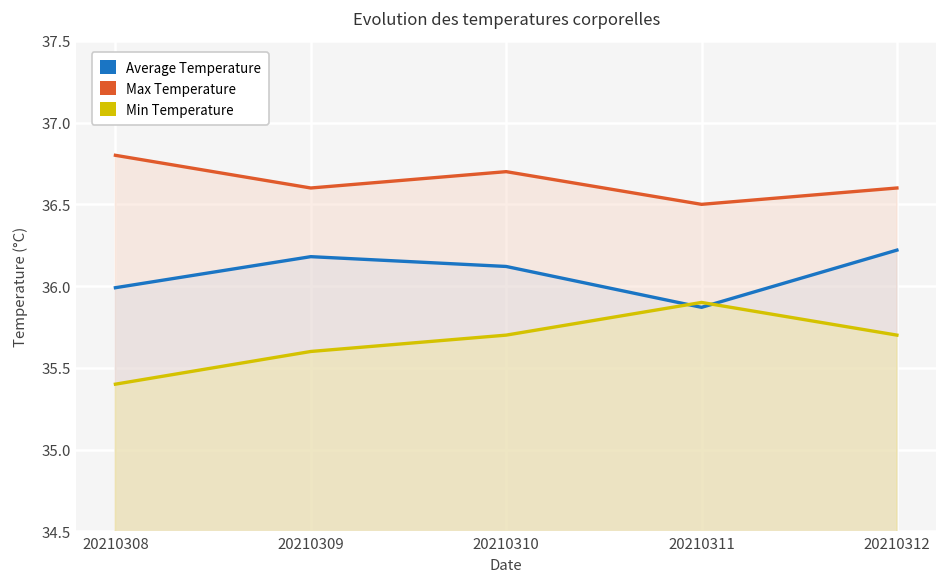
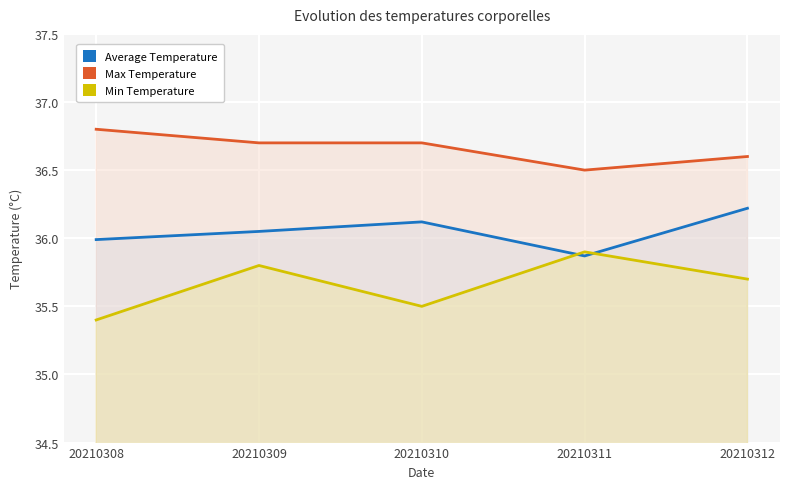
Average Temperature, 20210309: 36.18 -> 36.05
Max Temperature, 20210309: 36.6 -> 36.7
Min Temperature, 20210309: 35.6 -> 35.8
Min Temperature, 20210310: 35.7 -> 35.5
